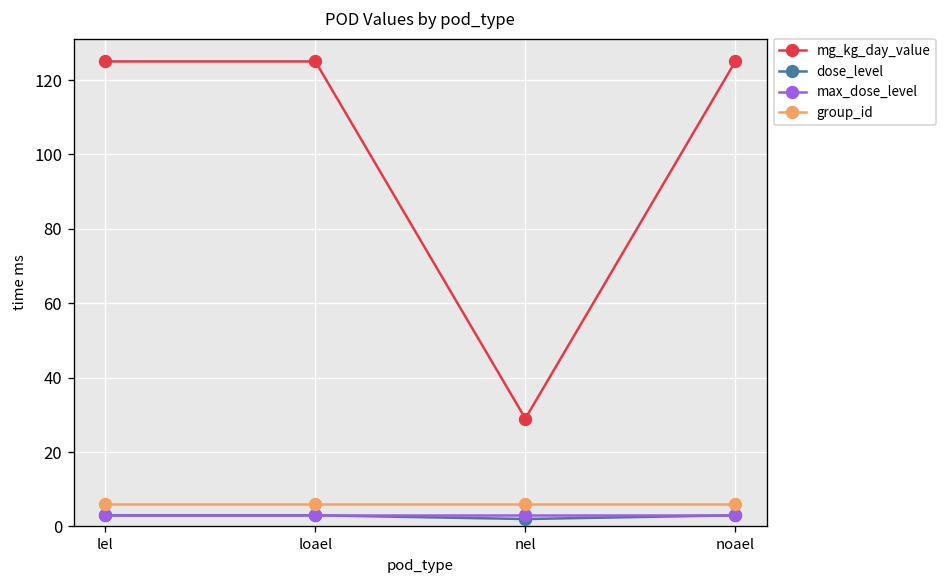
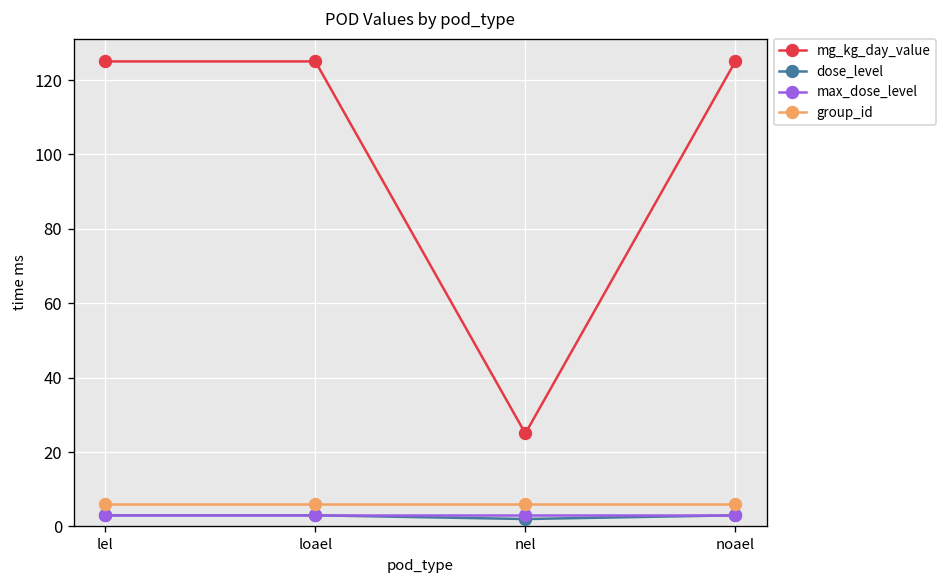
mg_kg_day_value, nel: 29 -> 25
